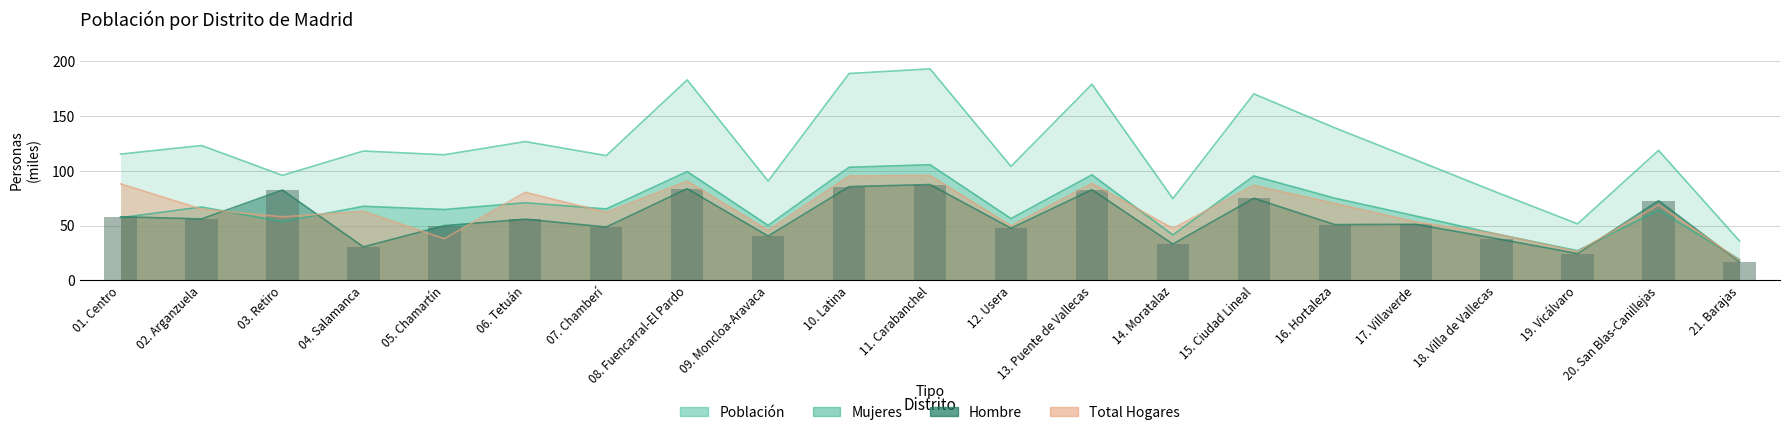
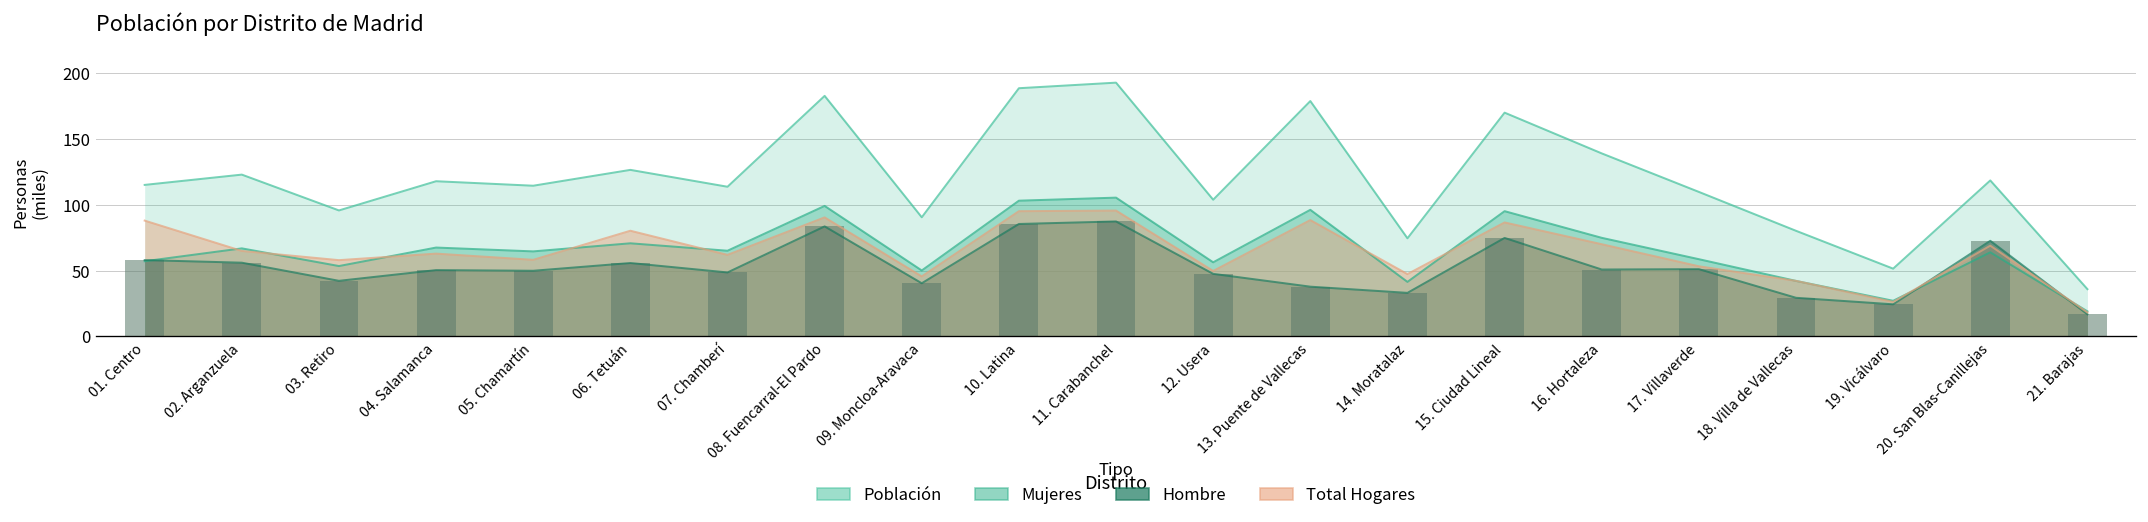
Hombre, 03. Retiro: 82 -> 42
Hombre, 04. Salamanca: 31 -> 50
Total Hogares, 05. Chamartín: 38 -> 58
Hombre, 13. Puente de Vallecas: 83 -> 38
Hombre, 18. Villa de Vallecas: 38 -> 29
